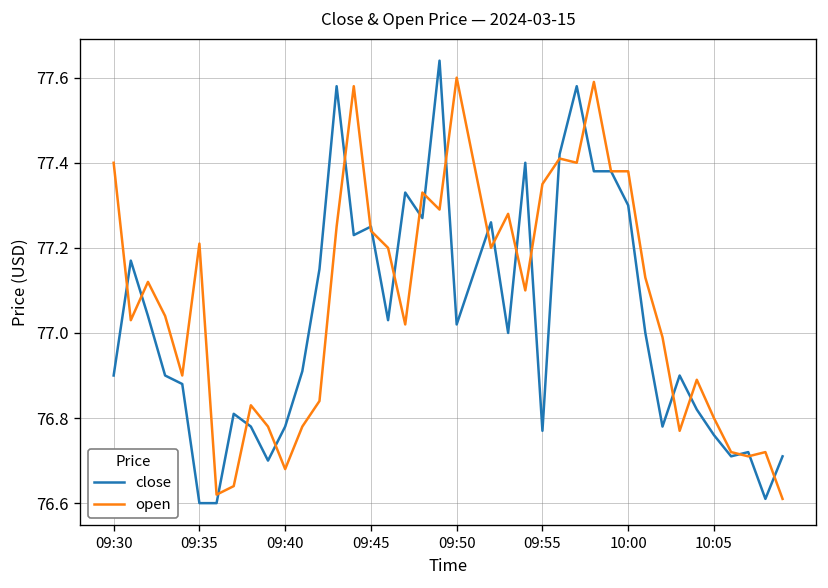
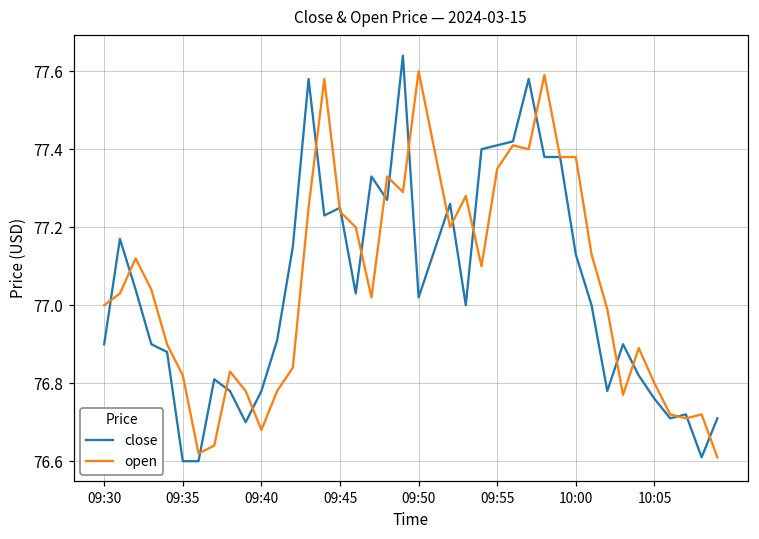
open, 09:30: 77.4 -> 77.0
open, 09:35: 77.21 -> 76.82
close, 09:55: 76.77 -> 77.41
close, 10:00: 77.30 -> 77.13
